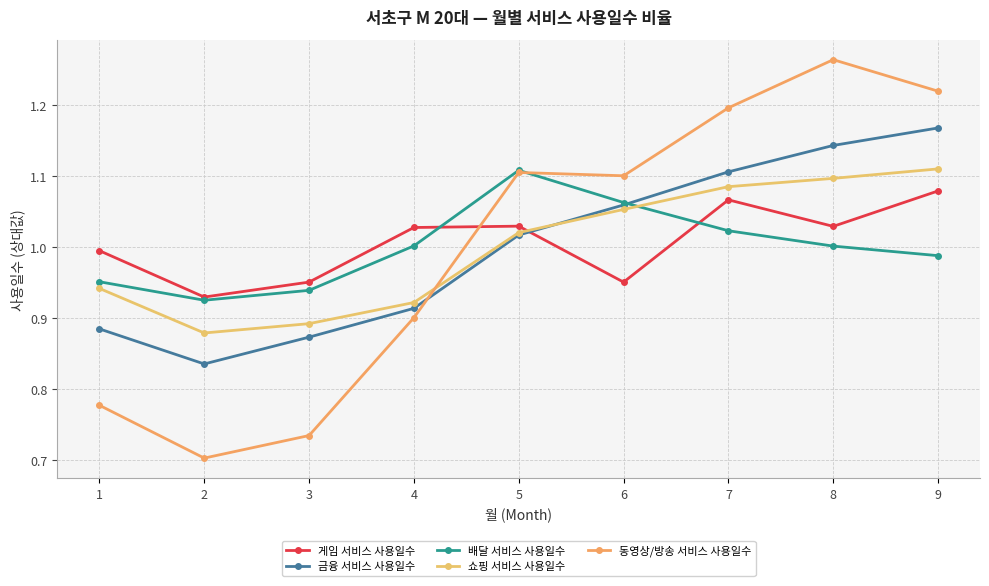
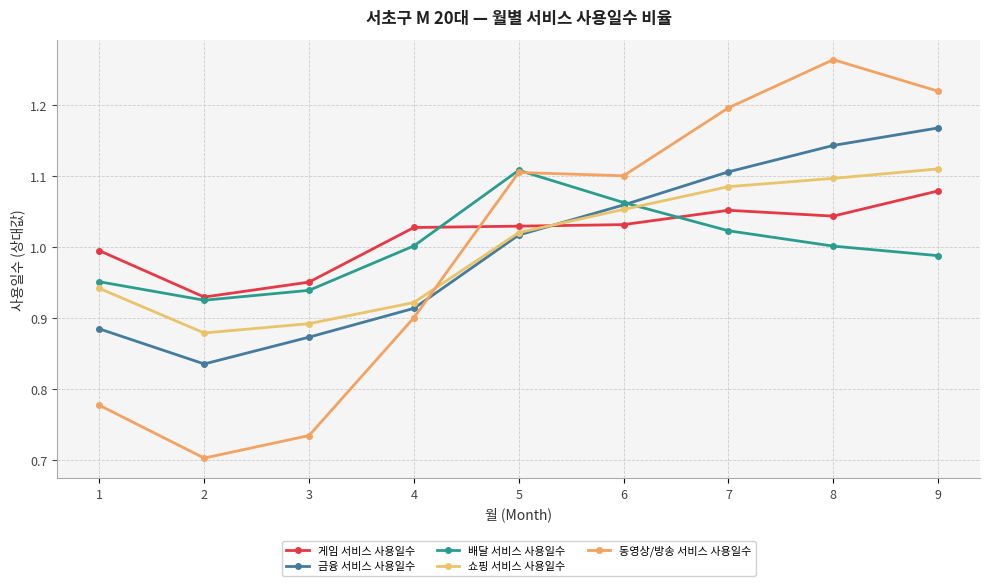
게임 서비스 사용일수, 6: 0.95 -> 1.03
게임 서비스 사용일수, 7: 1.07 -> 1.05
게임 서비스 사용일수, 8: 1.03 -> 1.04
